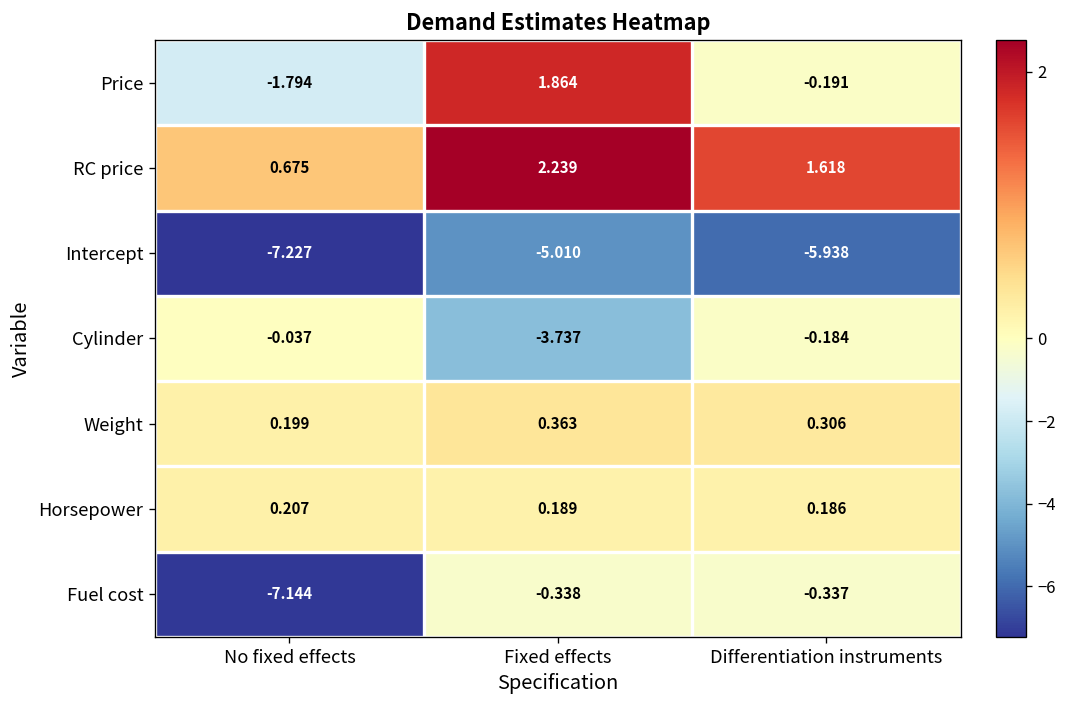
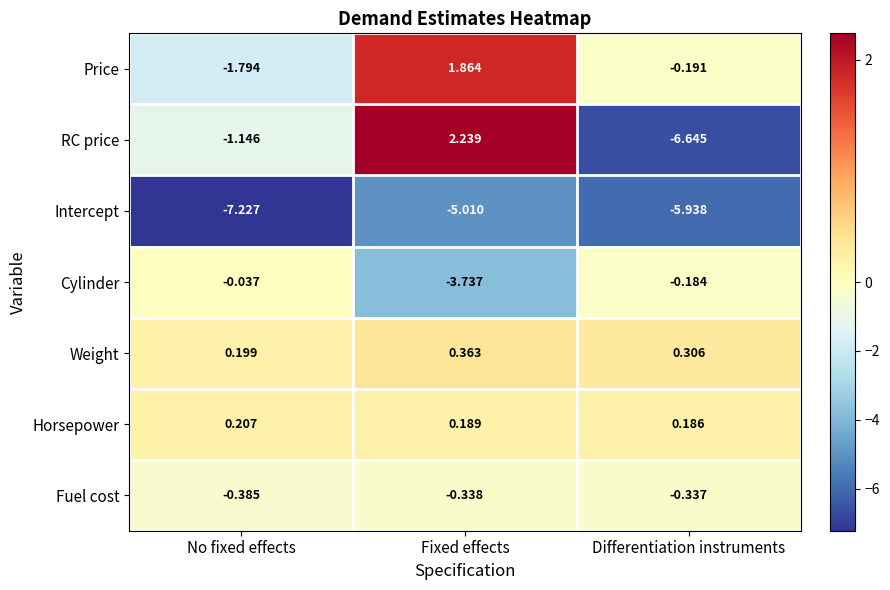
RC price, No fixed effects: 0.675 -> -1.146
RC price, Differentiation instruments: 1.618 -> -6.645
Fuel cost, No fixed effects: -7.144 -> -0.385
